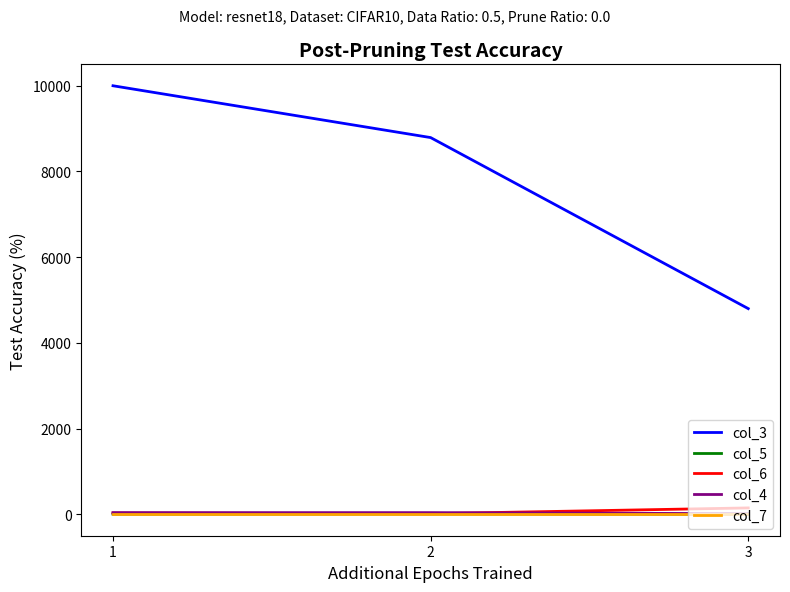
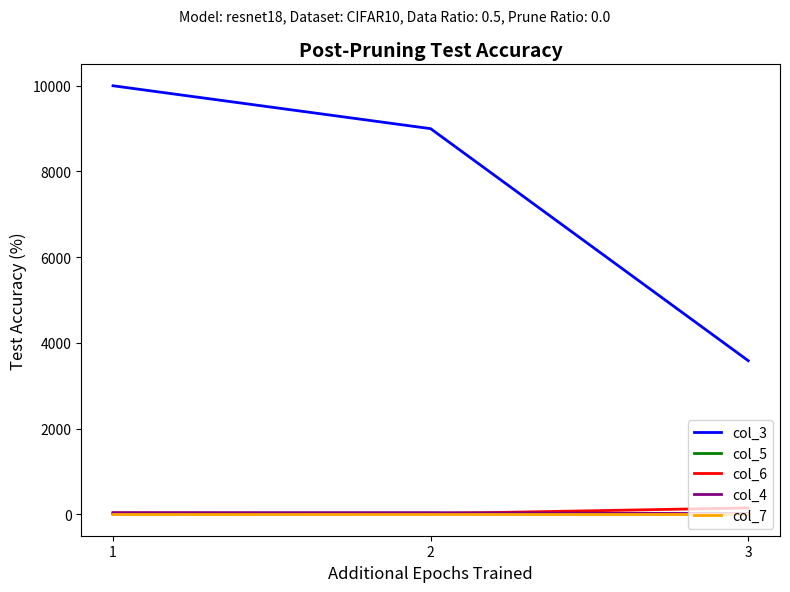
col_3, 2: 8800 -> 9000
col_3, 3: 4800 -> 3600
